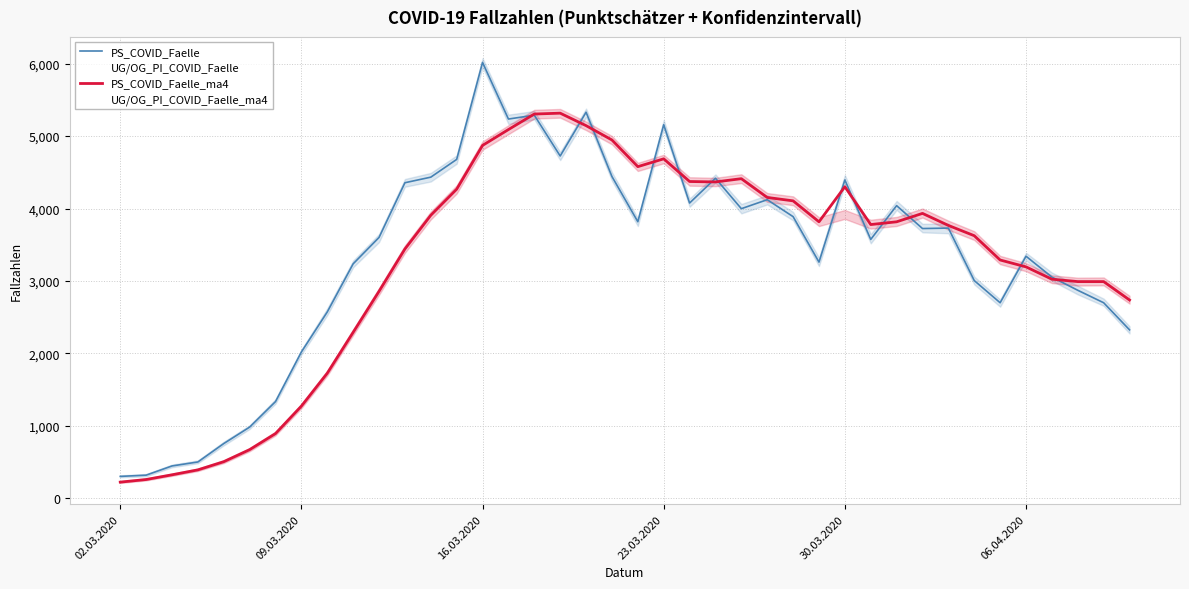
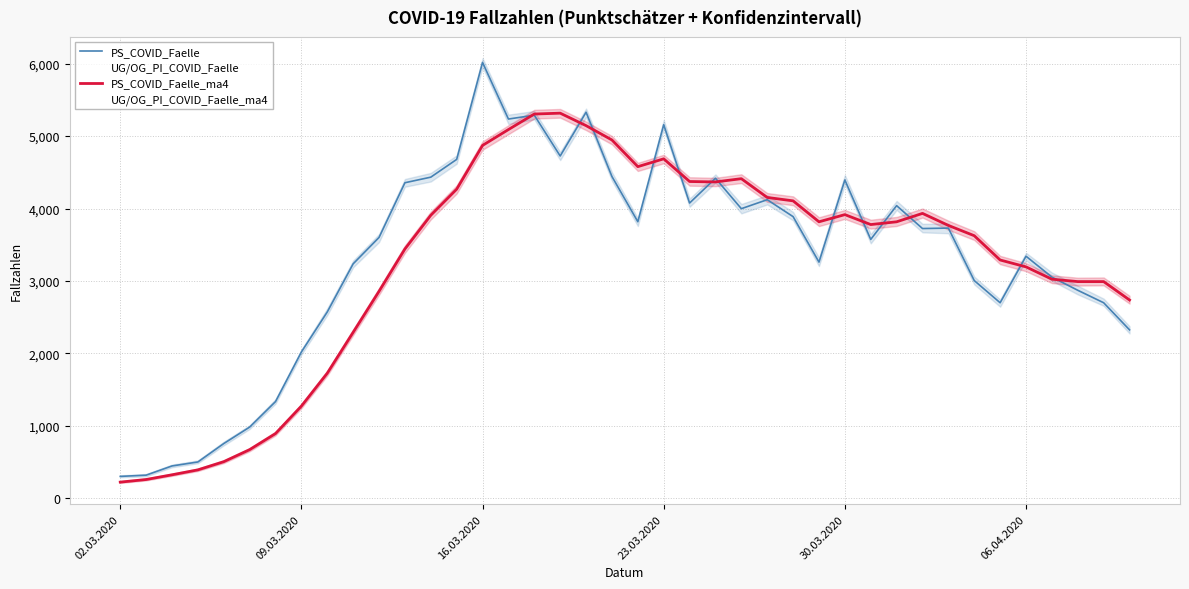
PS_COVID_Faelle_ma4, 30.03.2020: 4,300 -> 3,900
